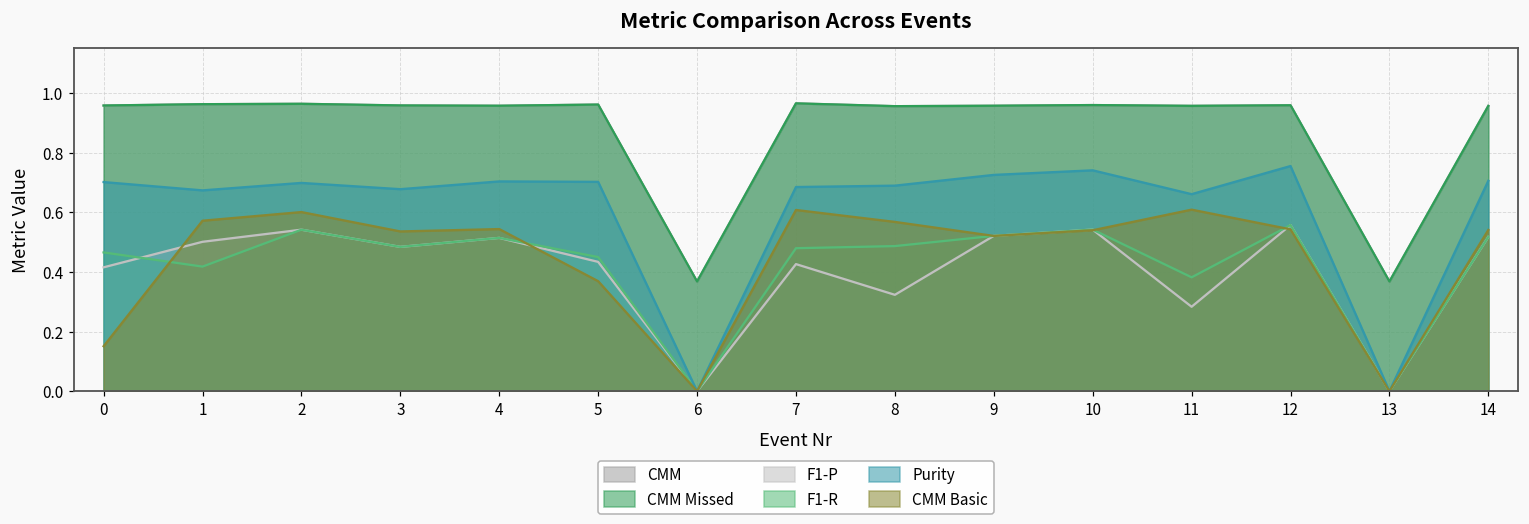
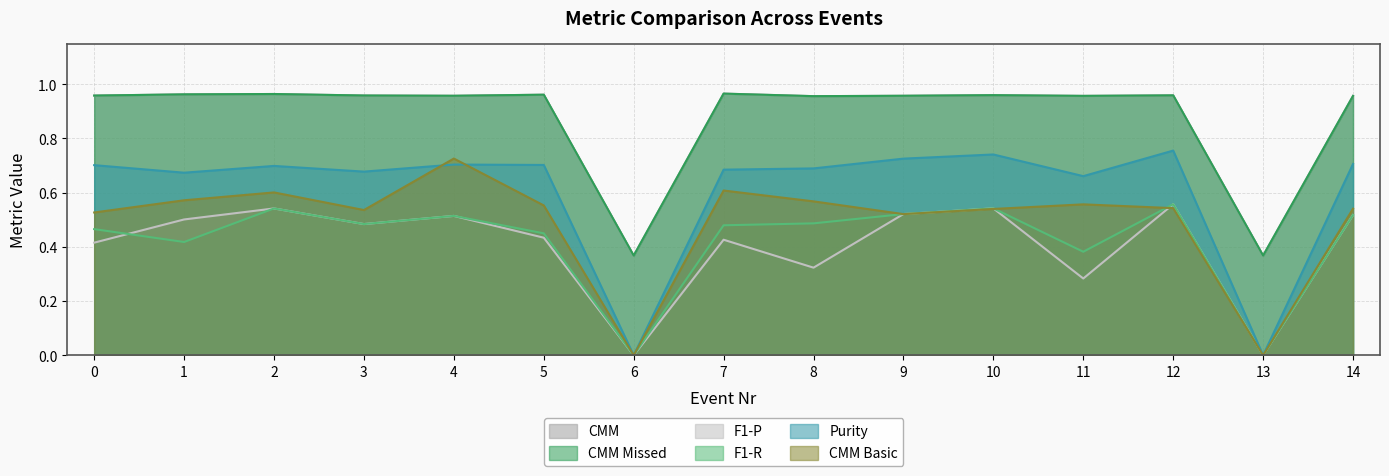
CMM Basic, 0: 0.15 -> 0.53
CMM Basic, 4: 0.54 -> 0.73
CMM Basic, 5: 0.37 -> 0.55
CMM Basic, 11: 0.61 -> 0.56
